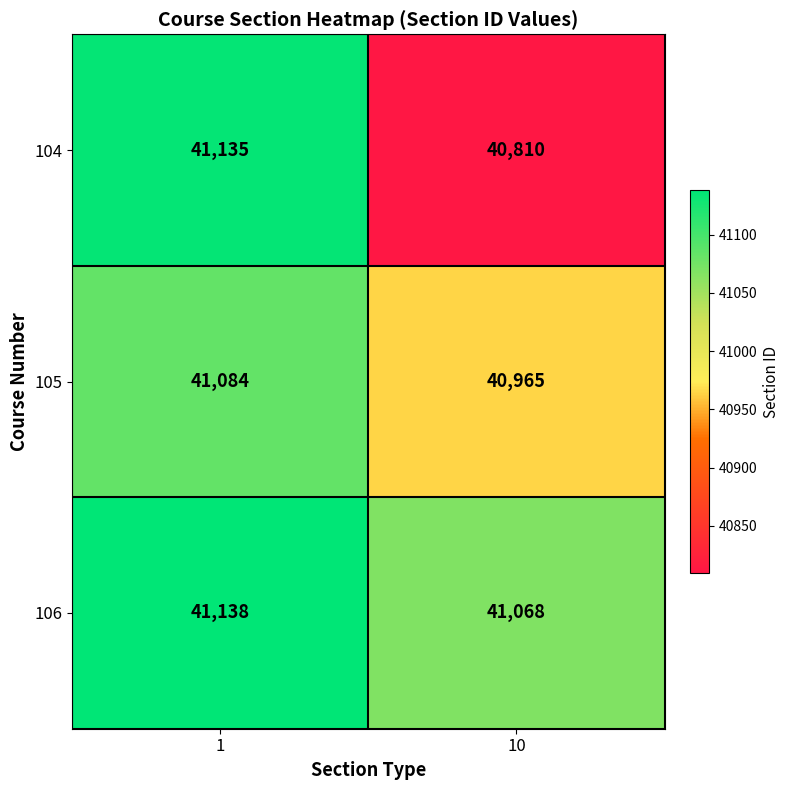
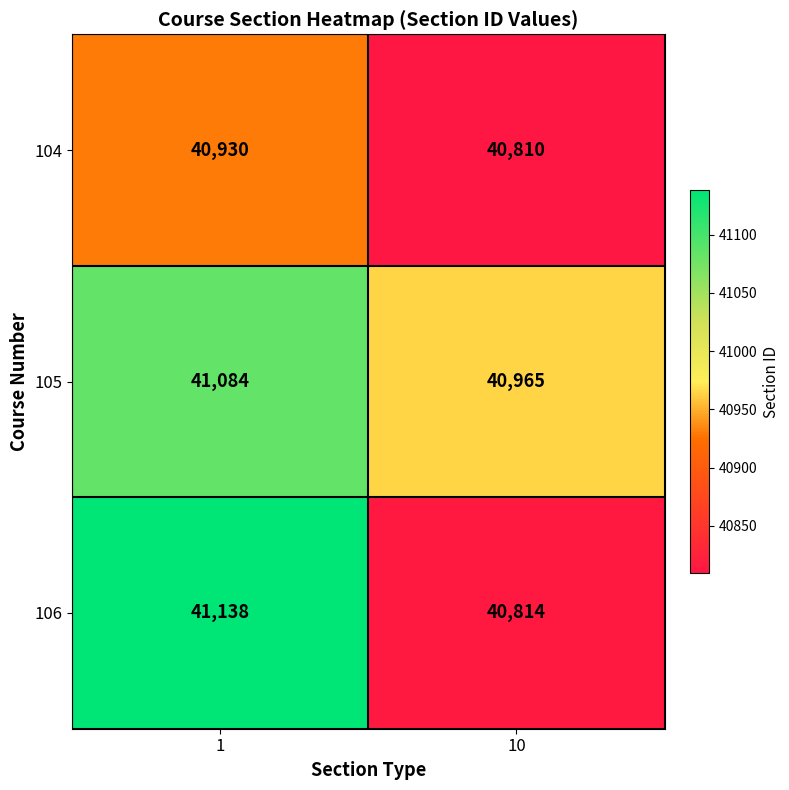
104, 1: 41,135 -> 40,930
106, 10: 41,068 -> 40,814
